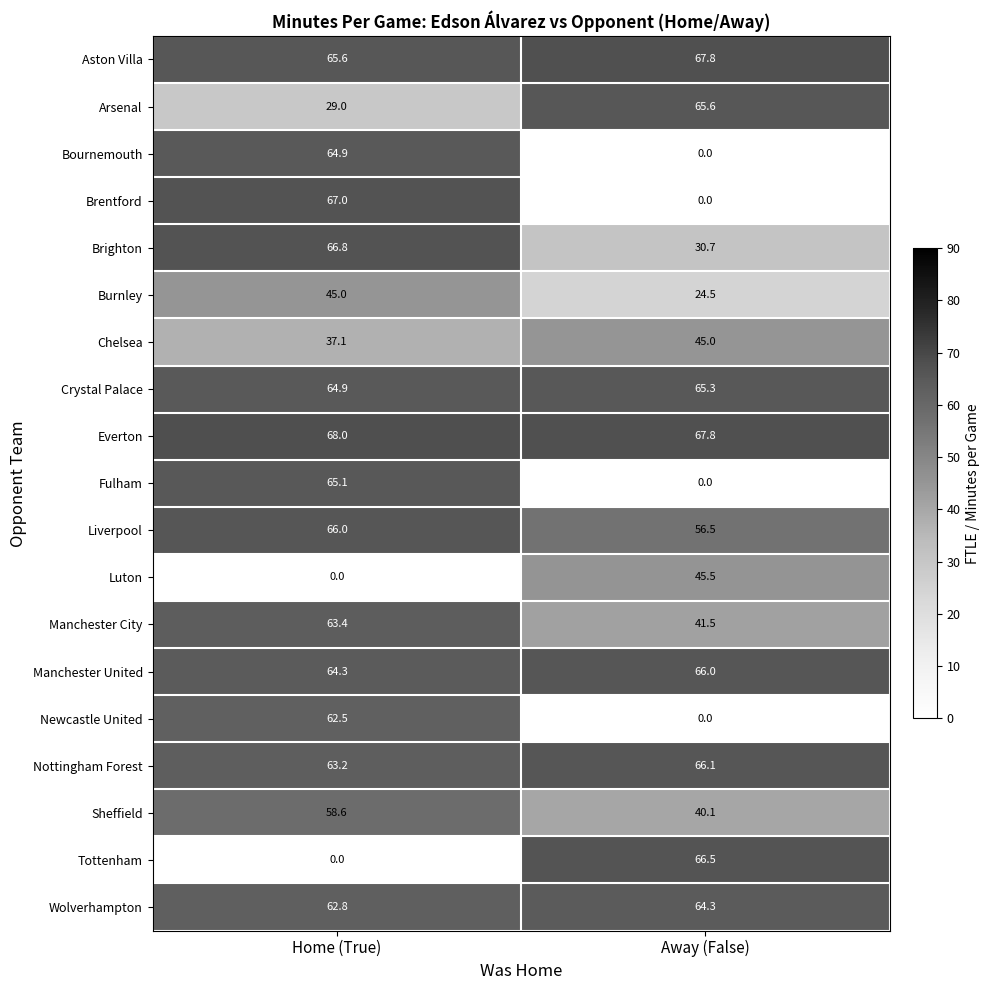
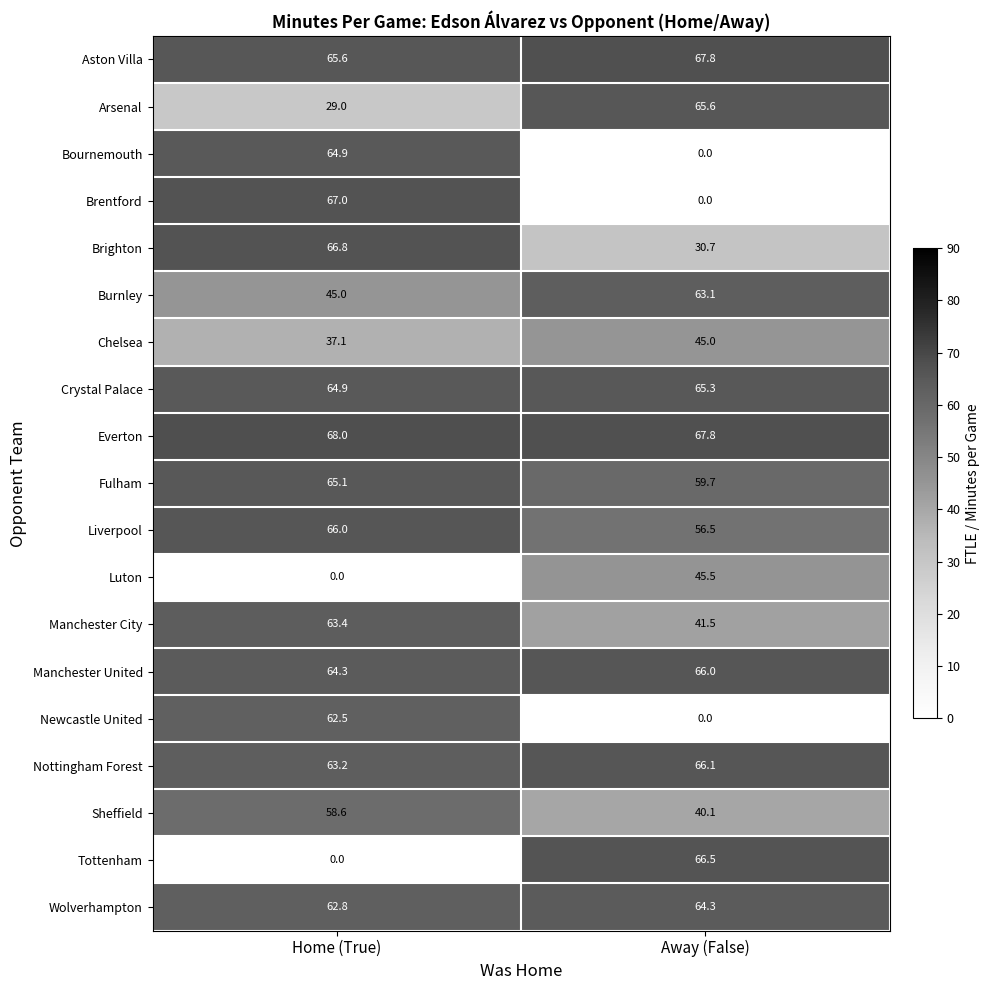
Burnley, Away (False): 24.5 -> 63.1
Fulham, Away (False): 0.0 -> 59.7
